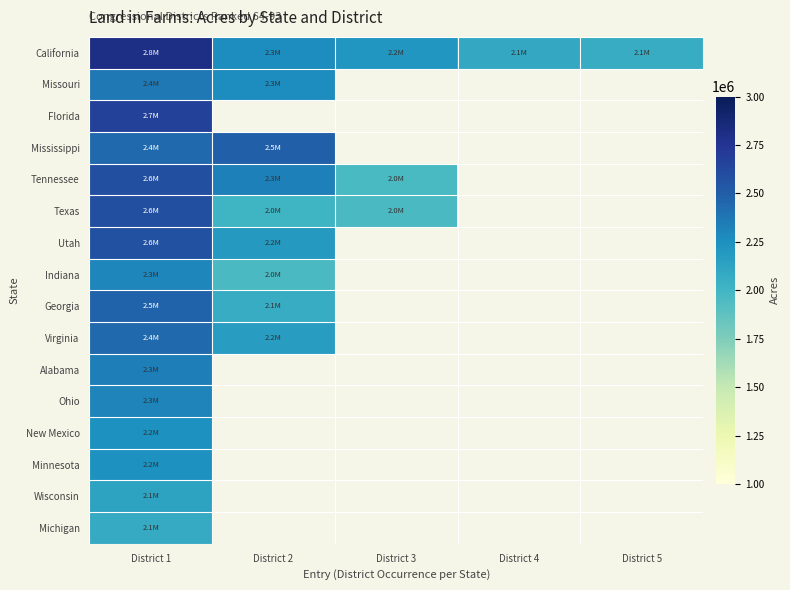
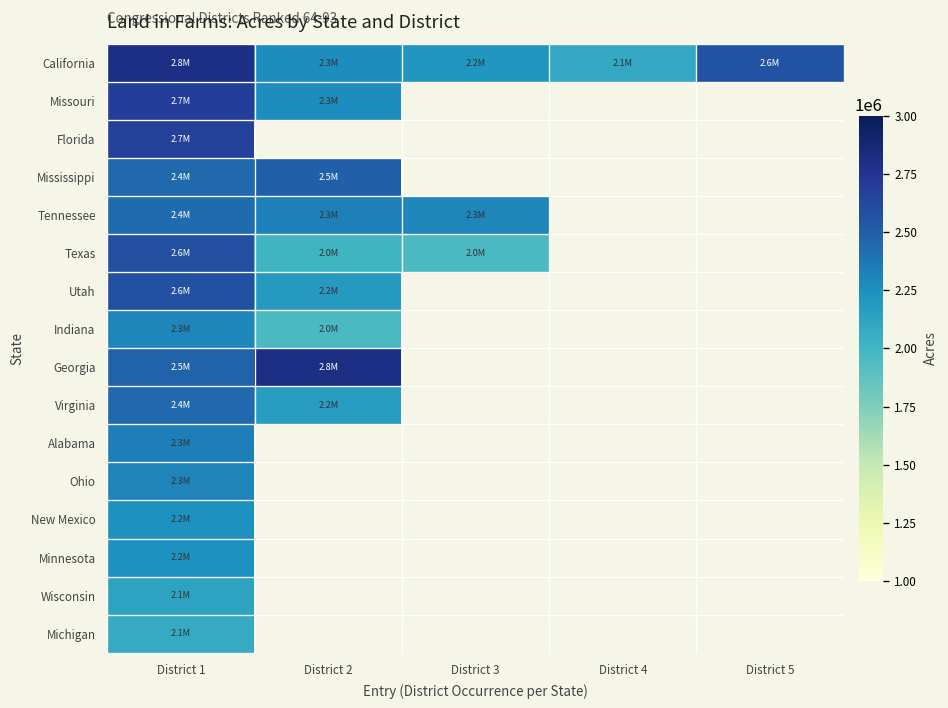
California, District 5: 2.1M -> 2.6M
Missouri, District 1: 2.4M -> 2.7M
Tennessee, District 1: 2.6M -> 2.4M
Tennessee, District 3: 2.0M -> 2.3M
Georgia, District 2: 2.1M -> 2.8M
